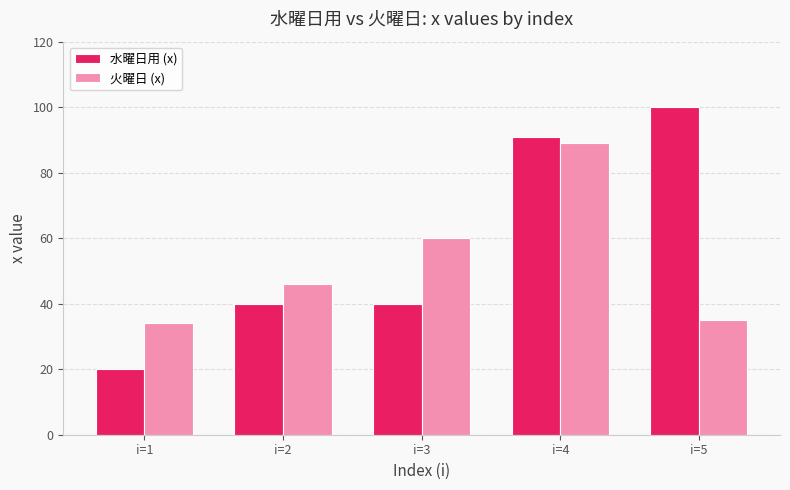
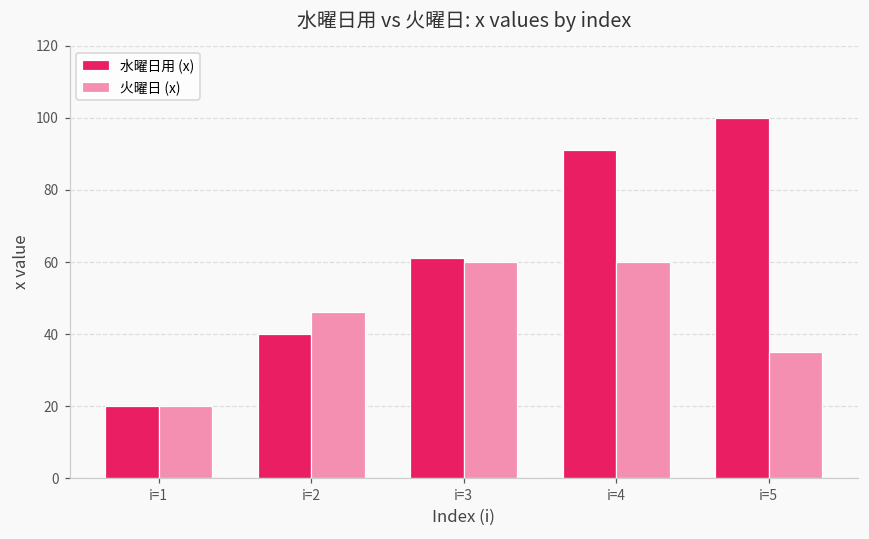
火曜日 (x), i=1: 34 -> 20
水曜日用 (x), i=3: 40 -> 61
火曜日 (x), i=4: 89 -> 60
